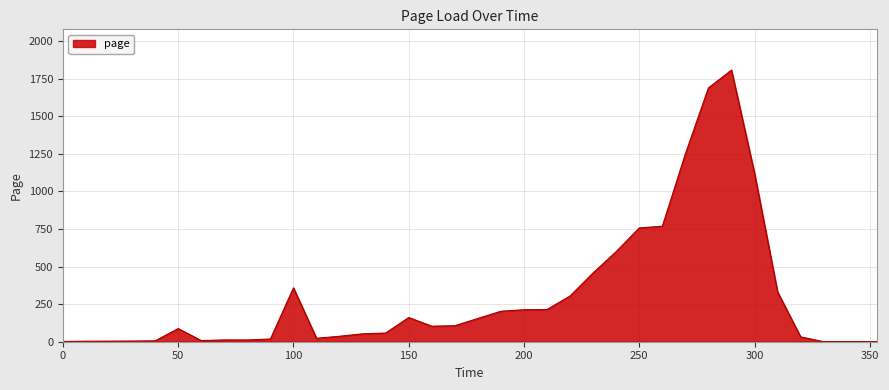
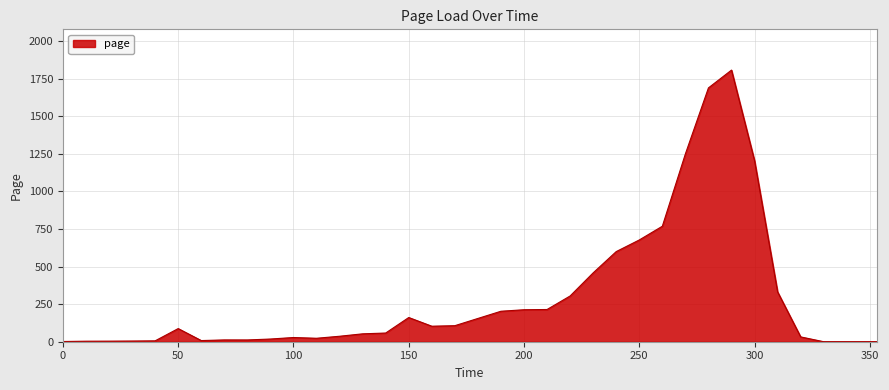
100: 360 -> 30
250: 760 -> 680
300: 1120 -> 1200
